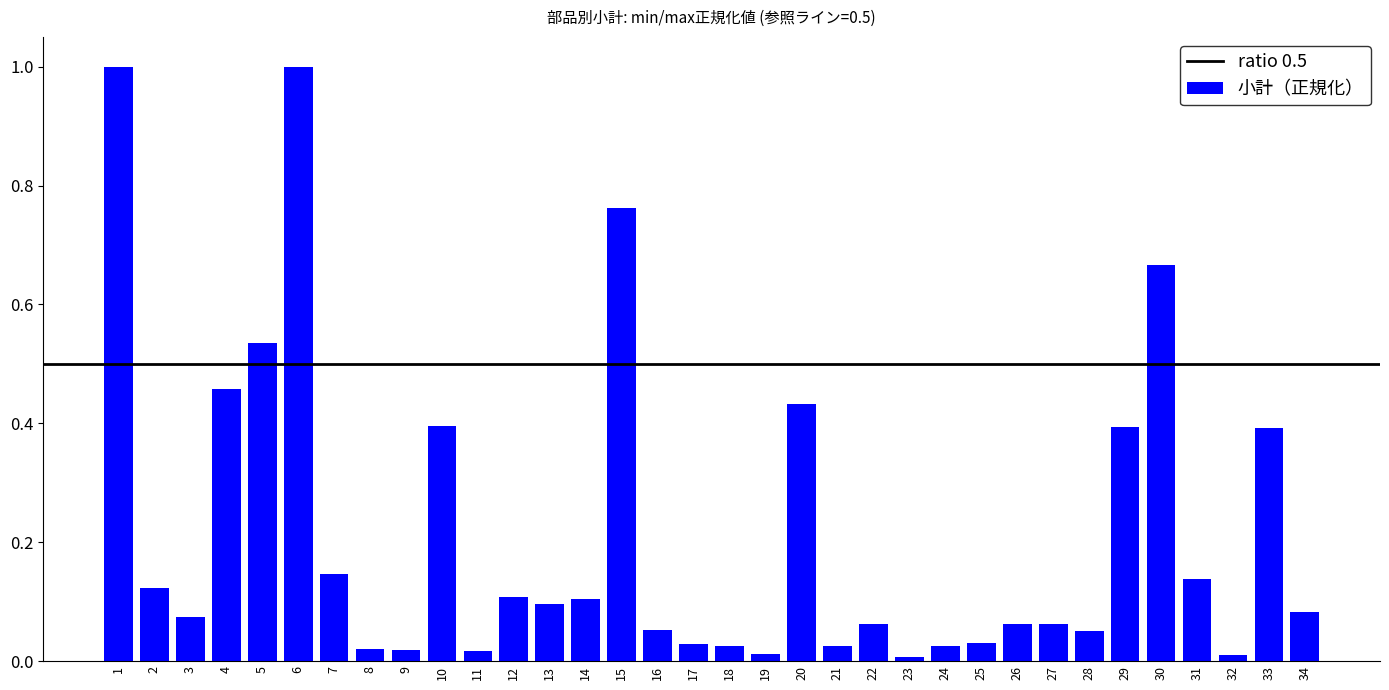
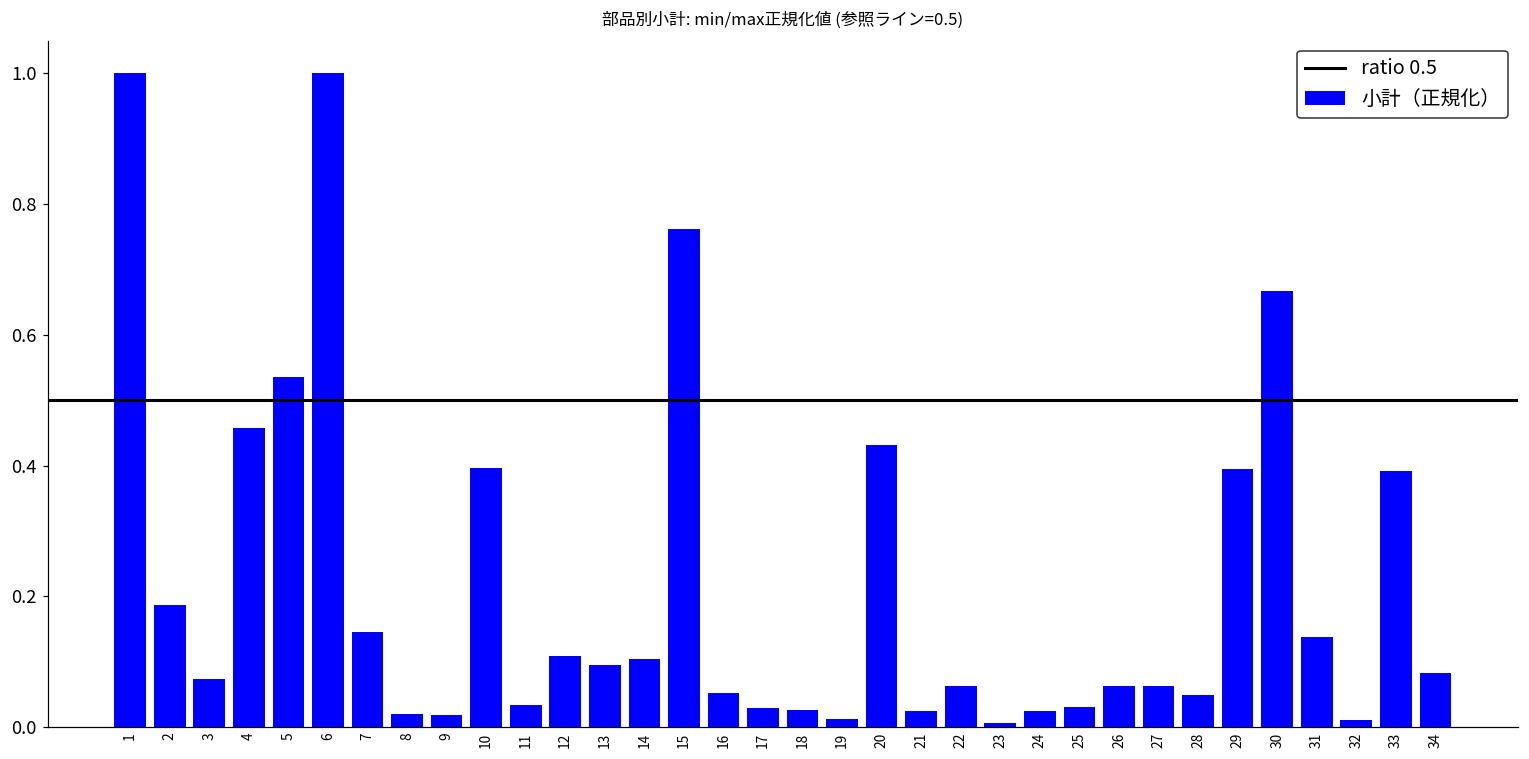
2: 0.12 -> 0.19
11: 0.02 -> 0.03
